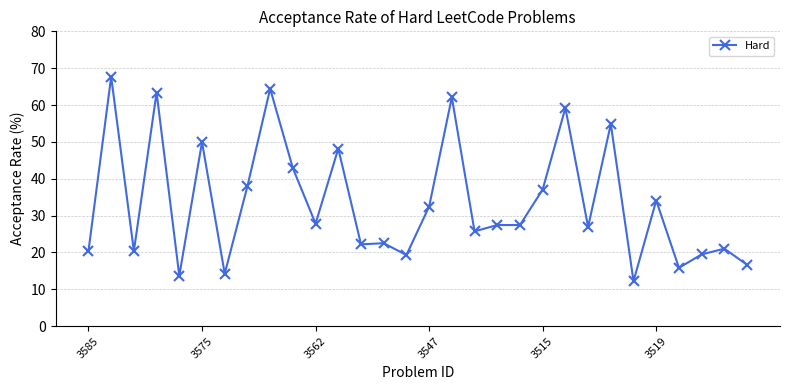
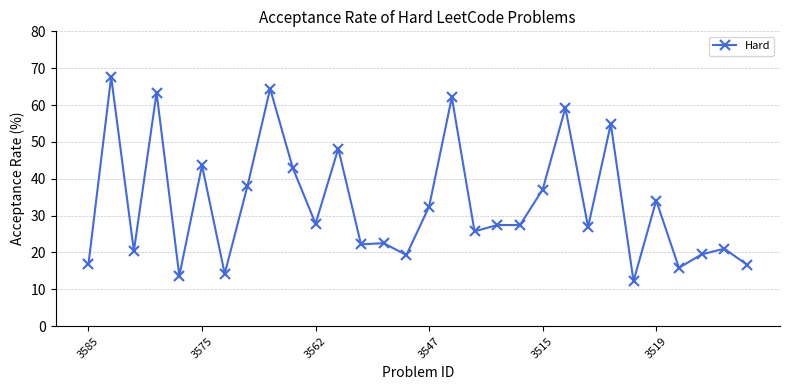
3585: 20 -> 17
3575: 50 -> 44
